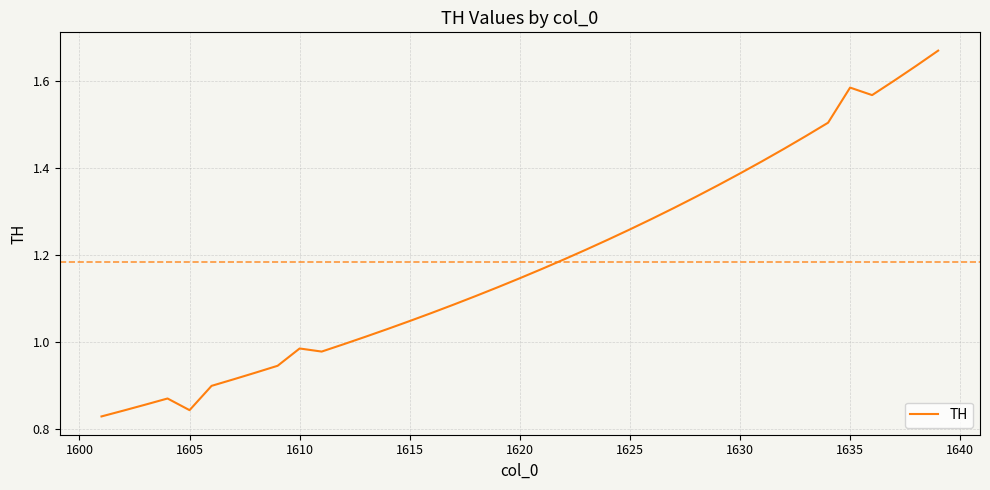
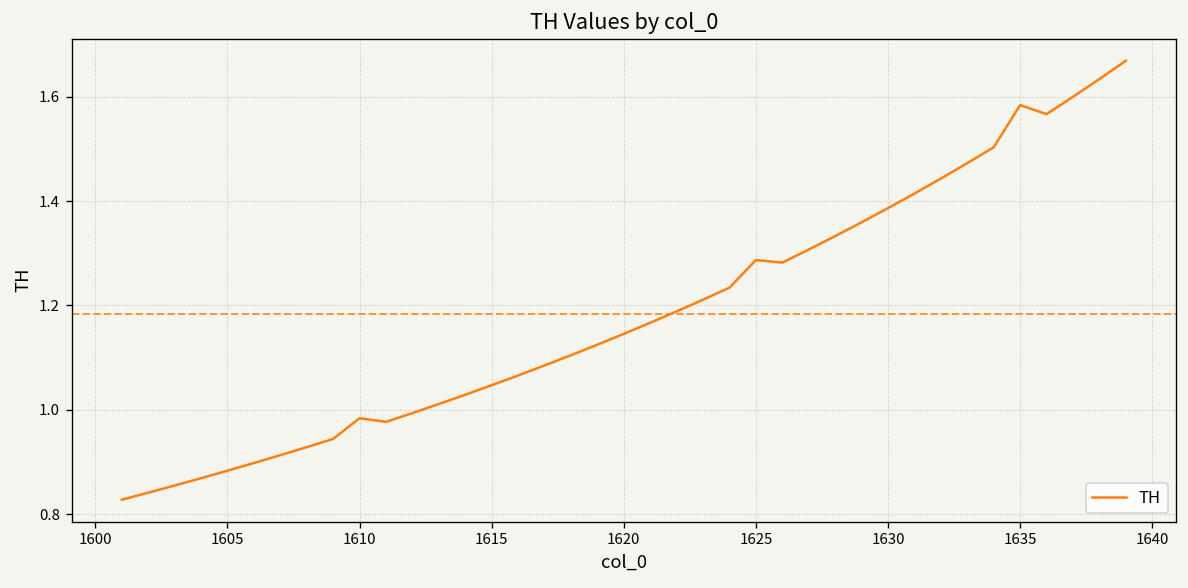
1605: 0.84 -> 0.88
1625: 1.26 -> 1.29
